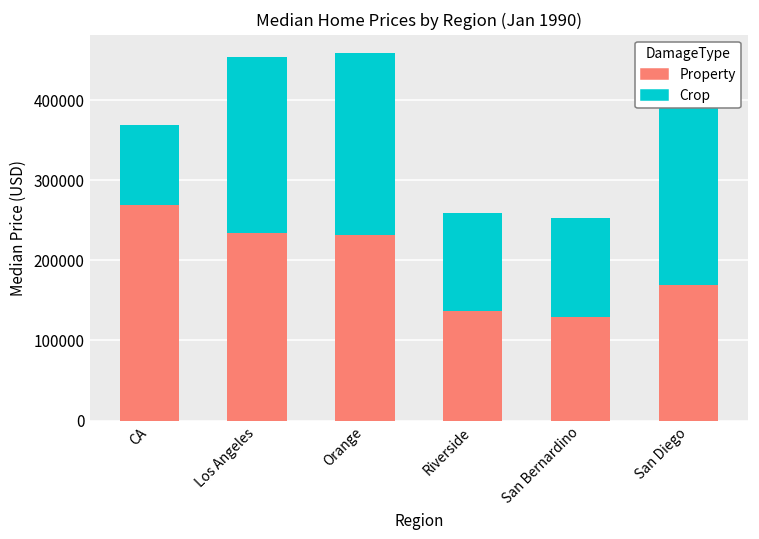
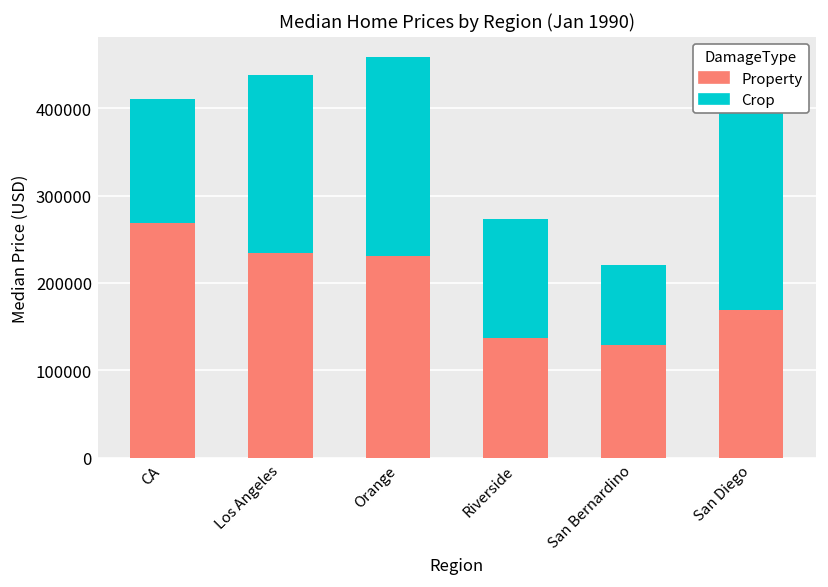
Crop, CA: 100000 -> 140000
Crop, Los Angeles: 220000 -> 200000
Crop, Riverside: 120000 -> 140000
Crop, San Bernardino: 120000 -> 90000
